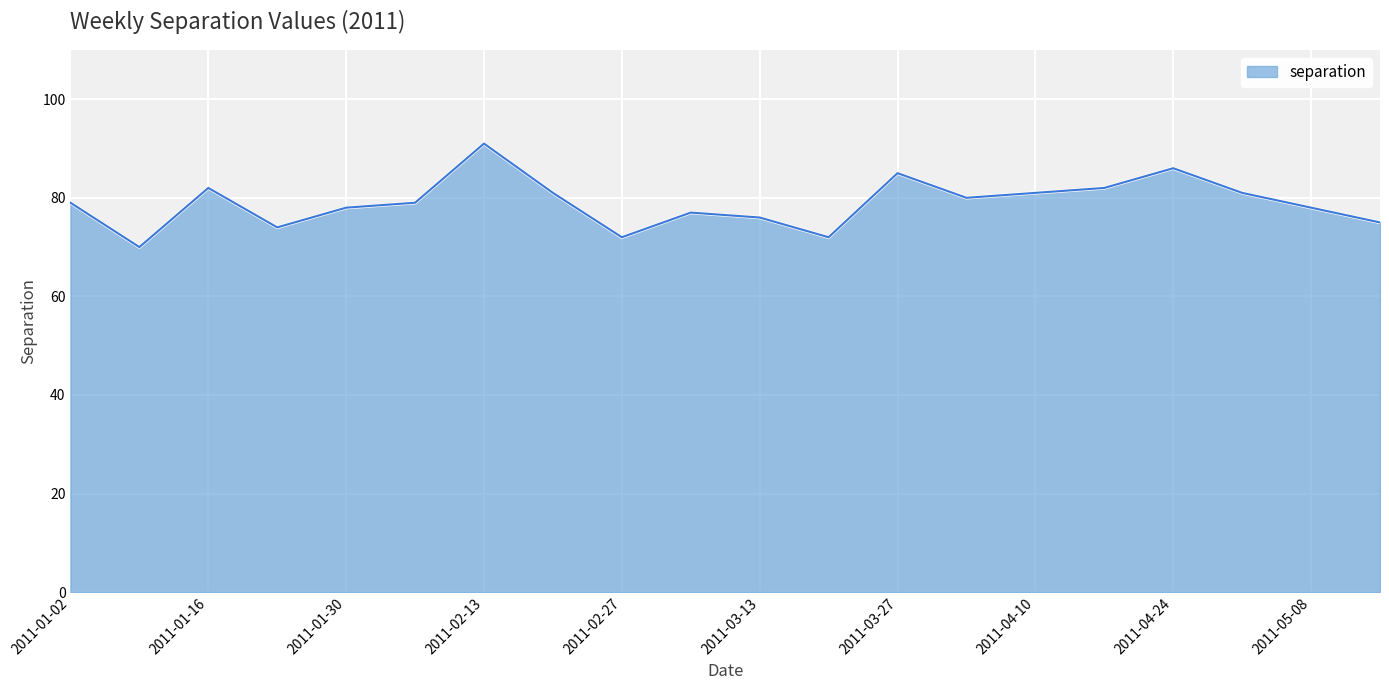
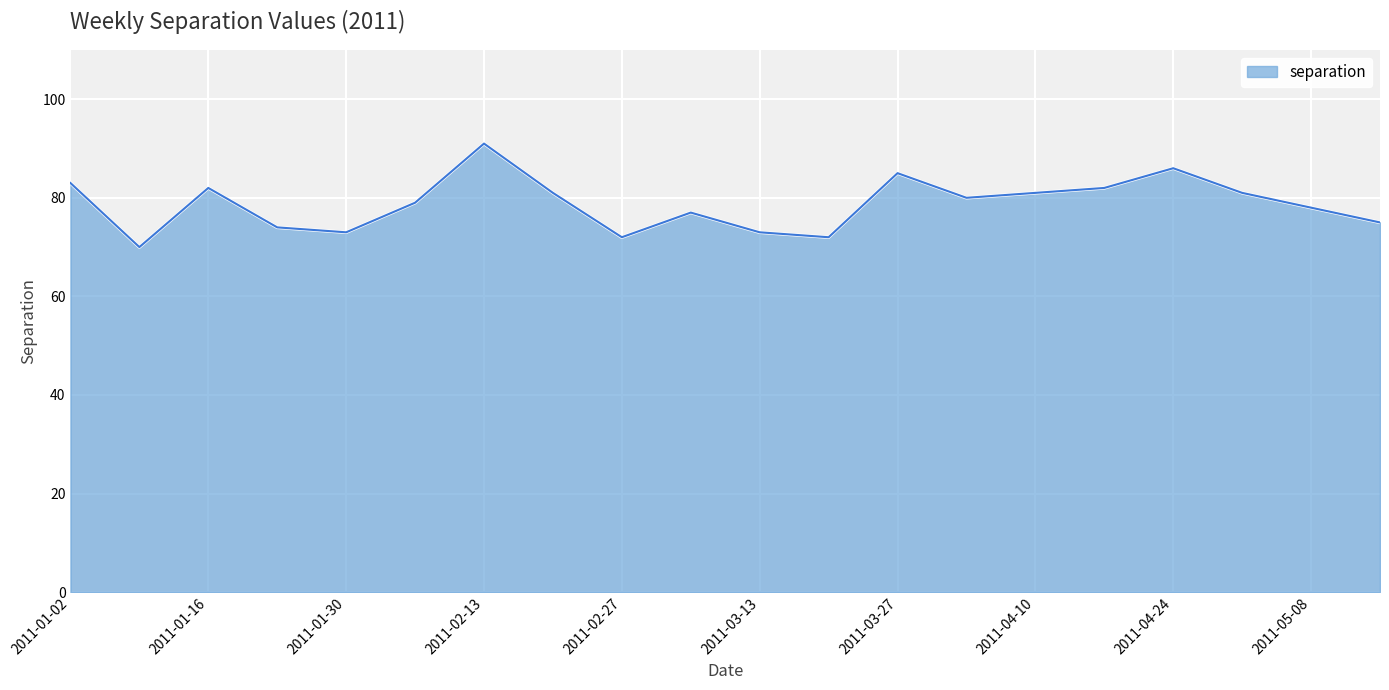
2011-01-02: 79 -> 83
2011-01-30: 78 -> 73
2011-03-13: 76 -> 73
